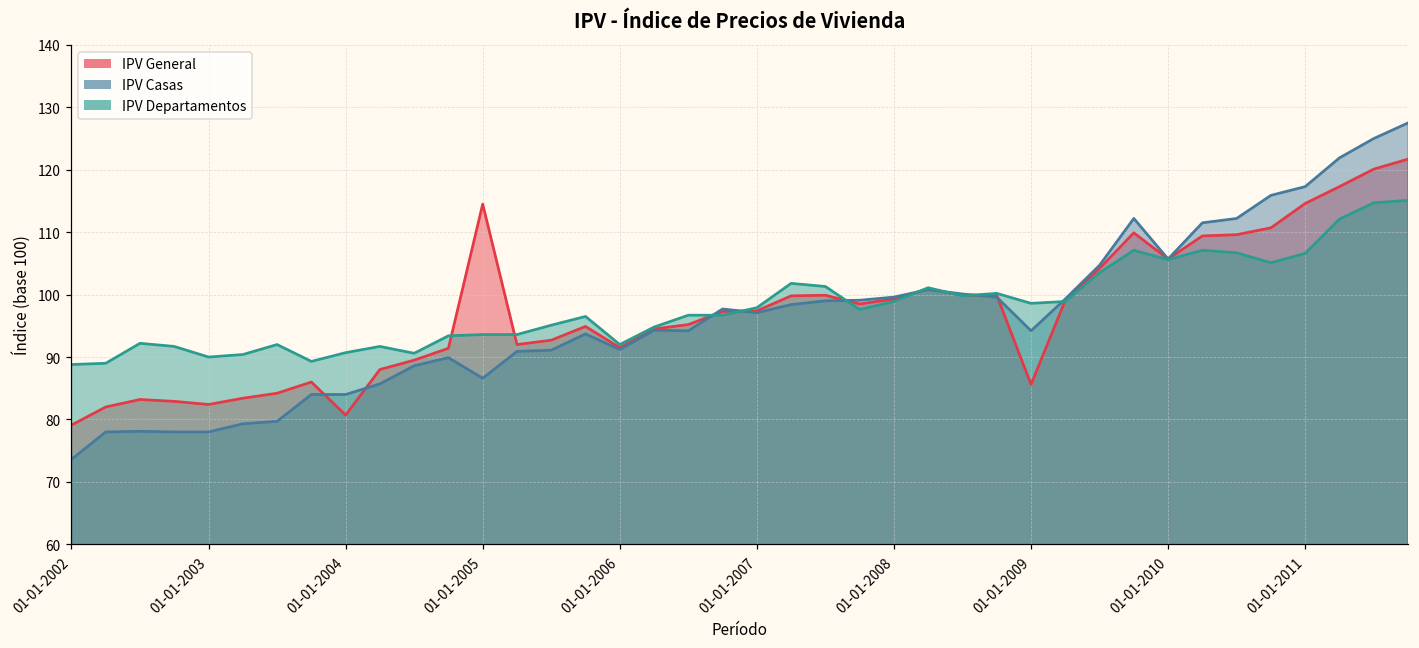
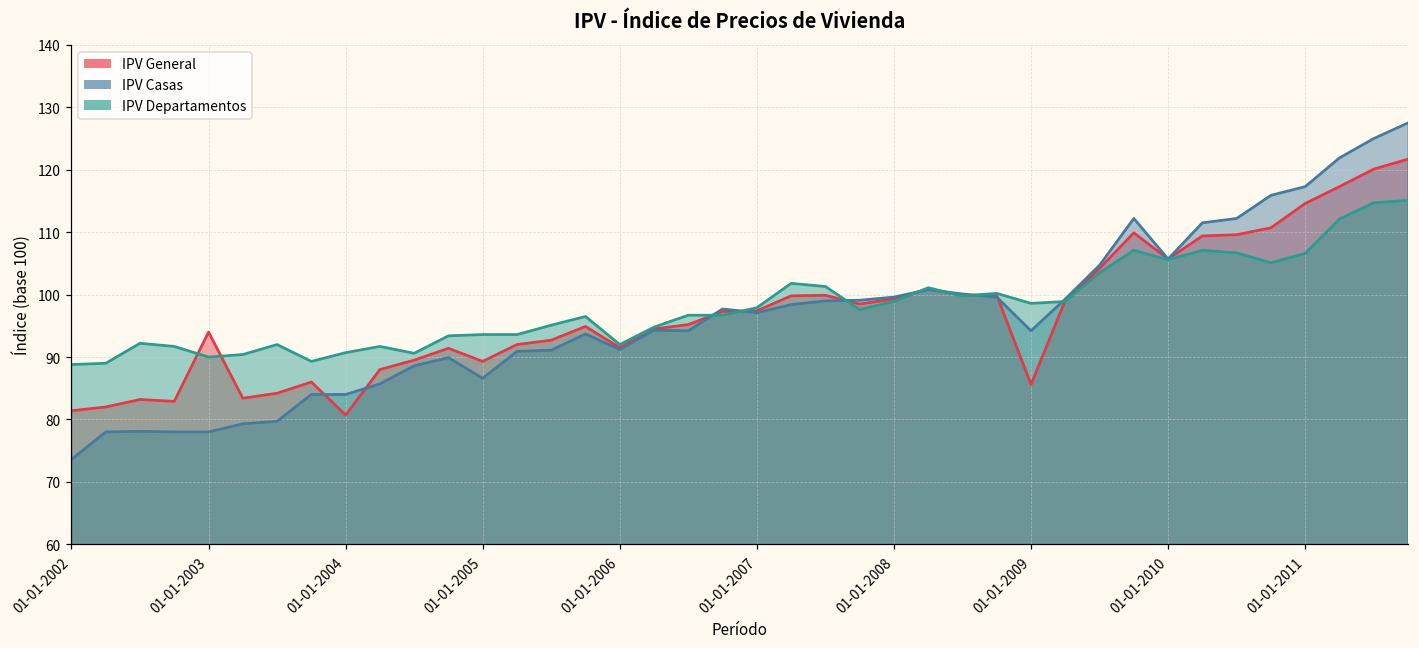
IPV General, 01-01-2002: 79 -> 81
IPV General, 01-01-2003: 82 -> 94
IPV General, 01-01-2005: 115 -> 89
